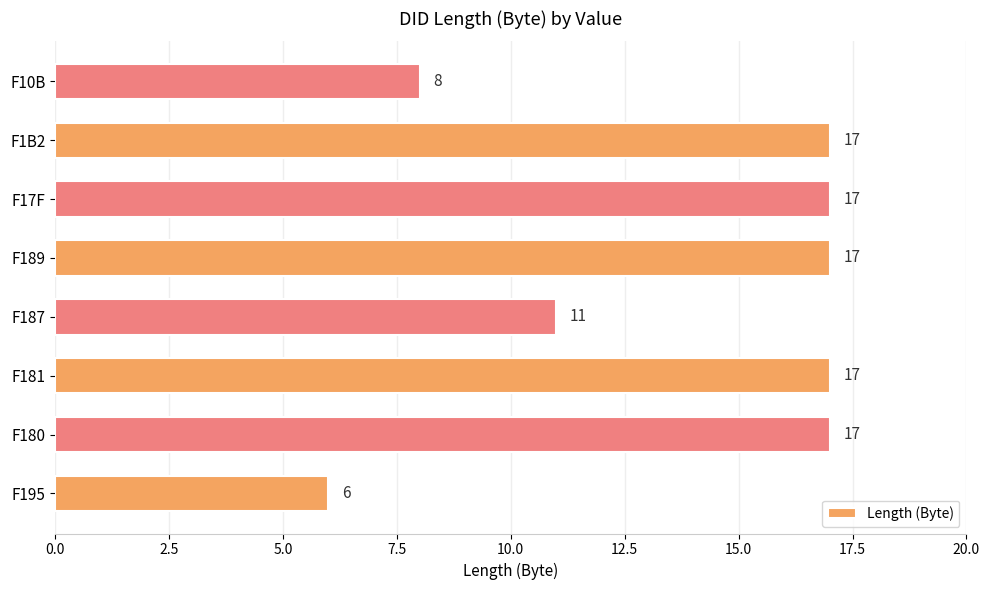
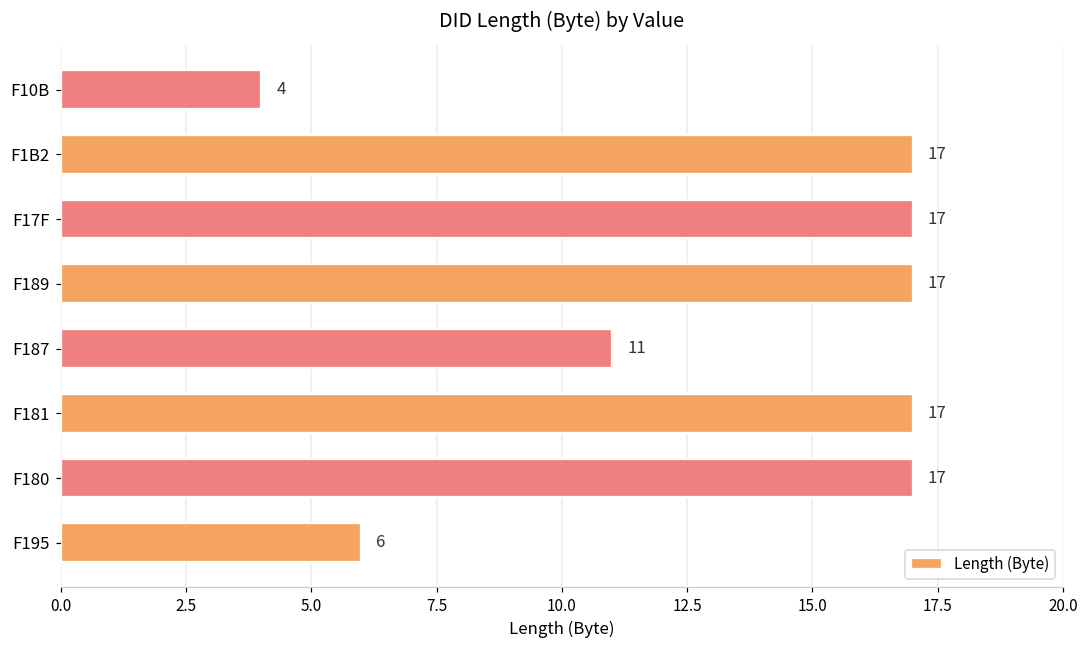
F10B: 8 -> 4
